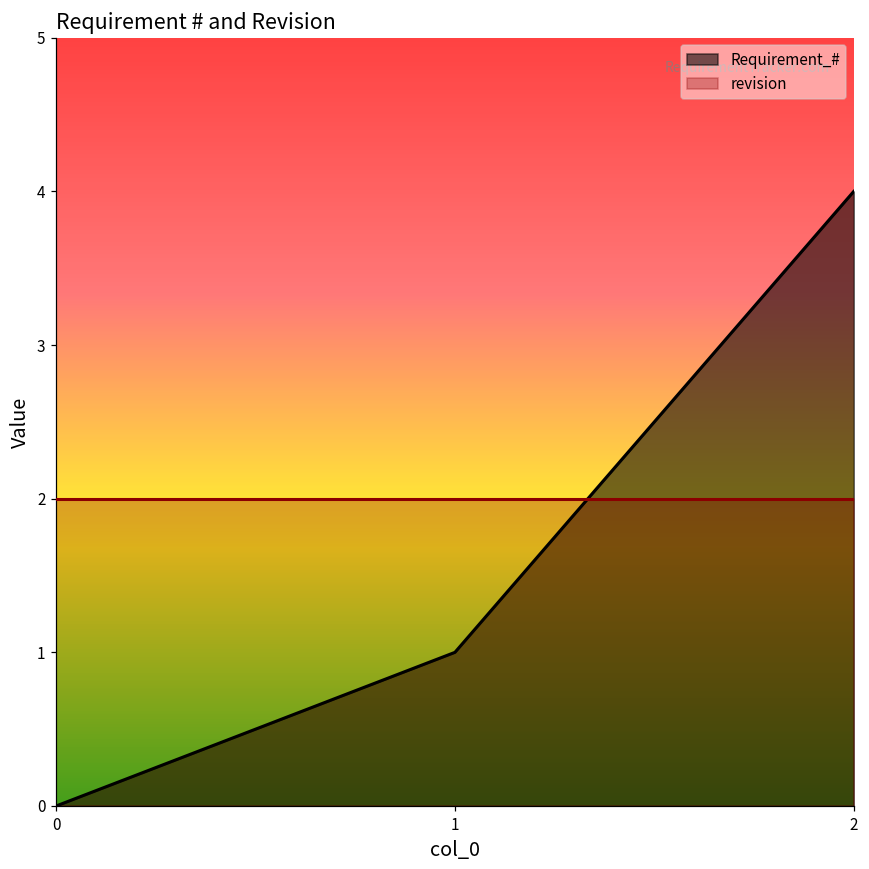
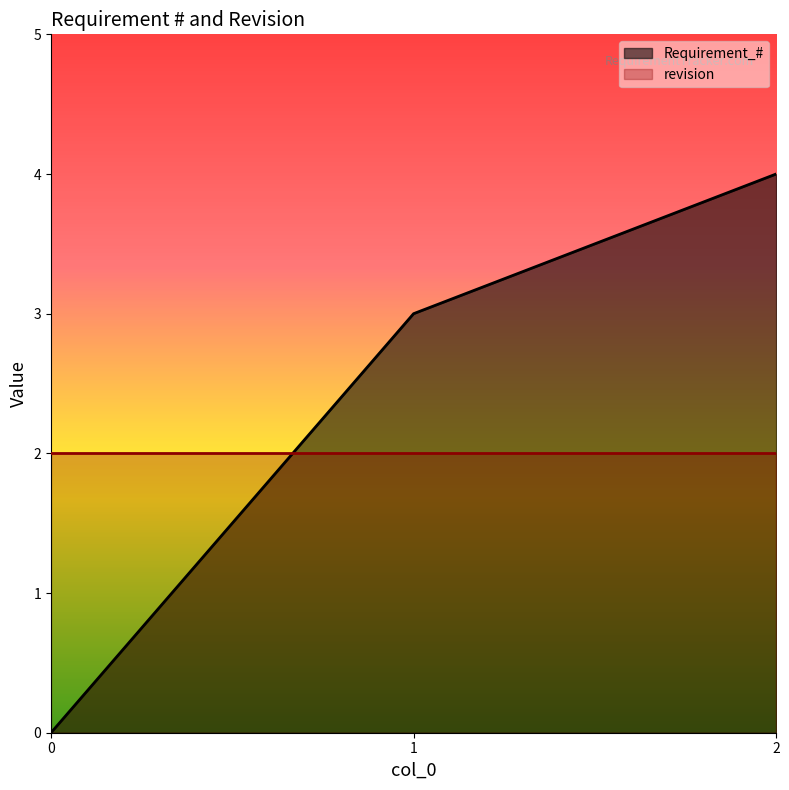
Requirement_#, 1: 1 -> 3
